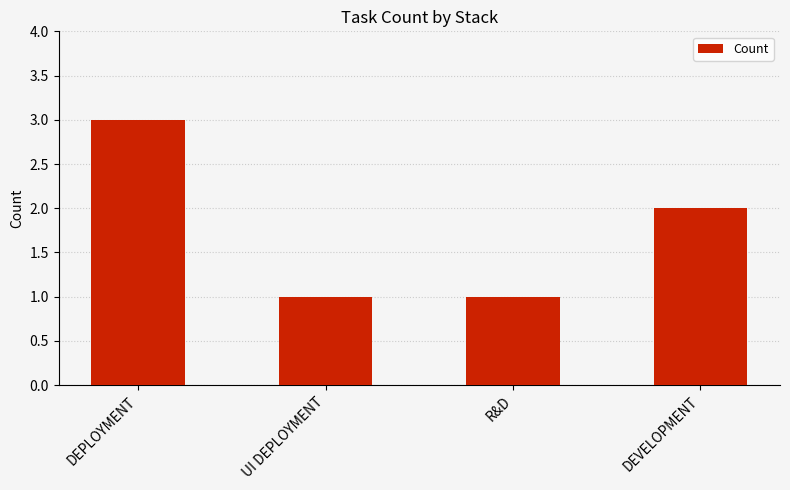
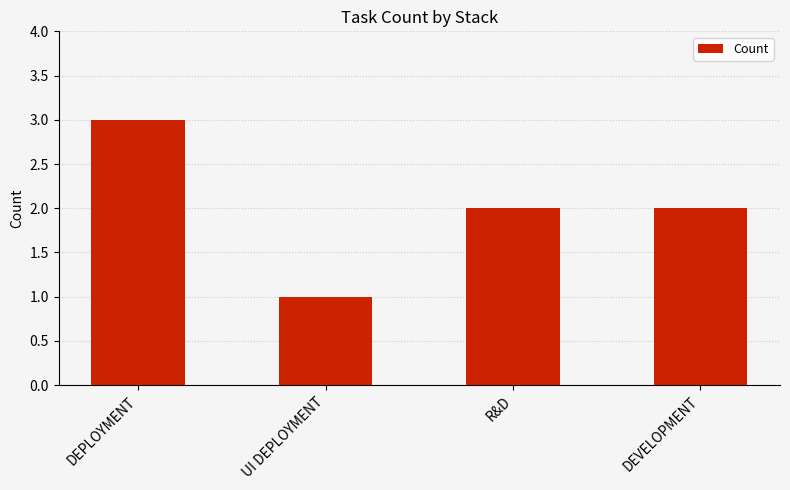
R&D: 1 -> 2
